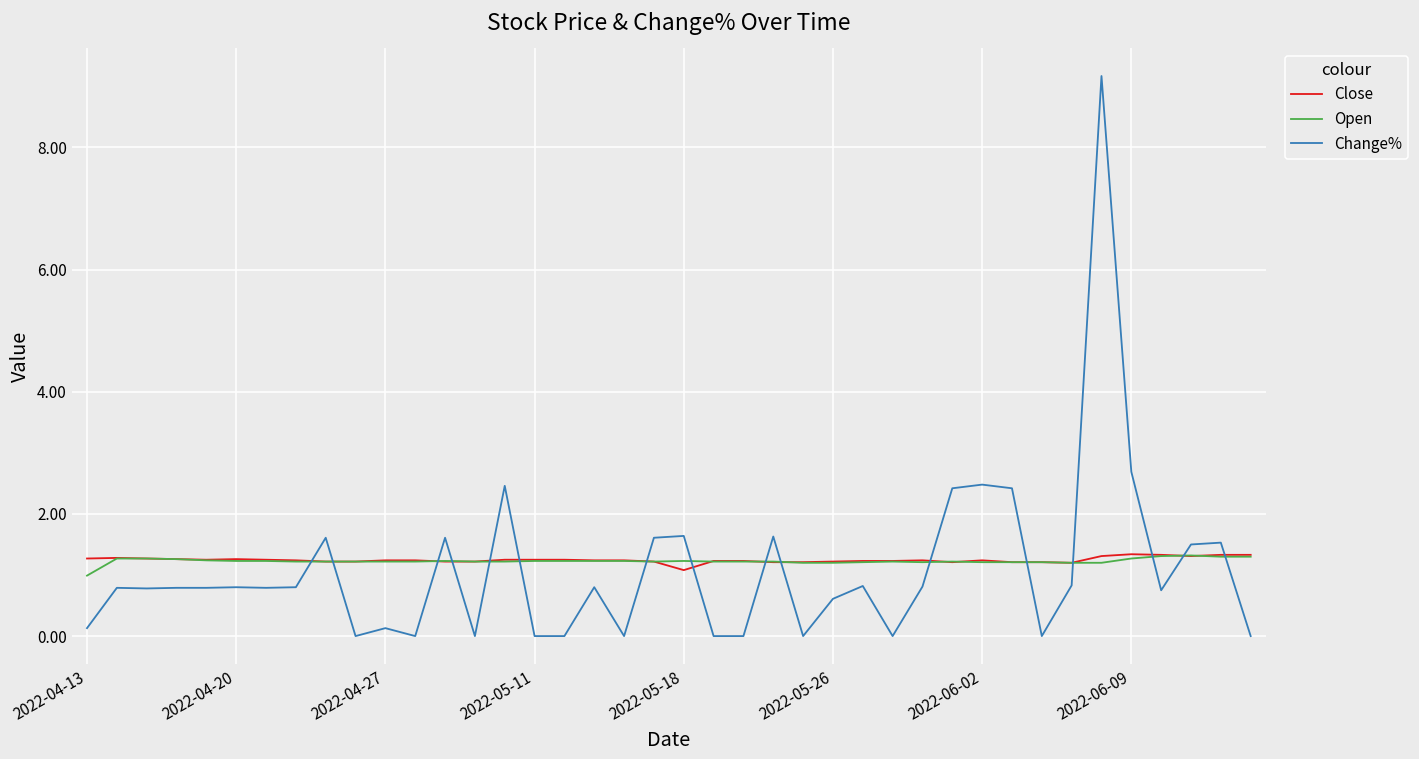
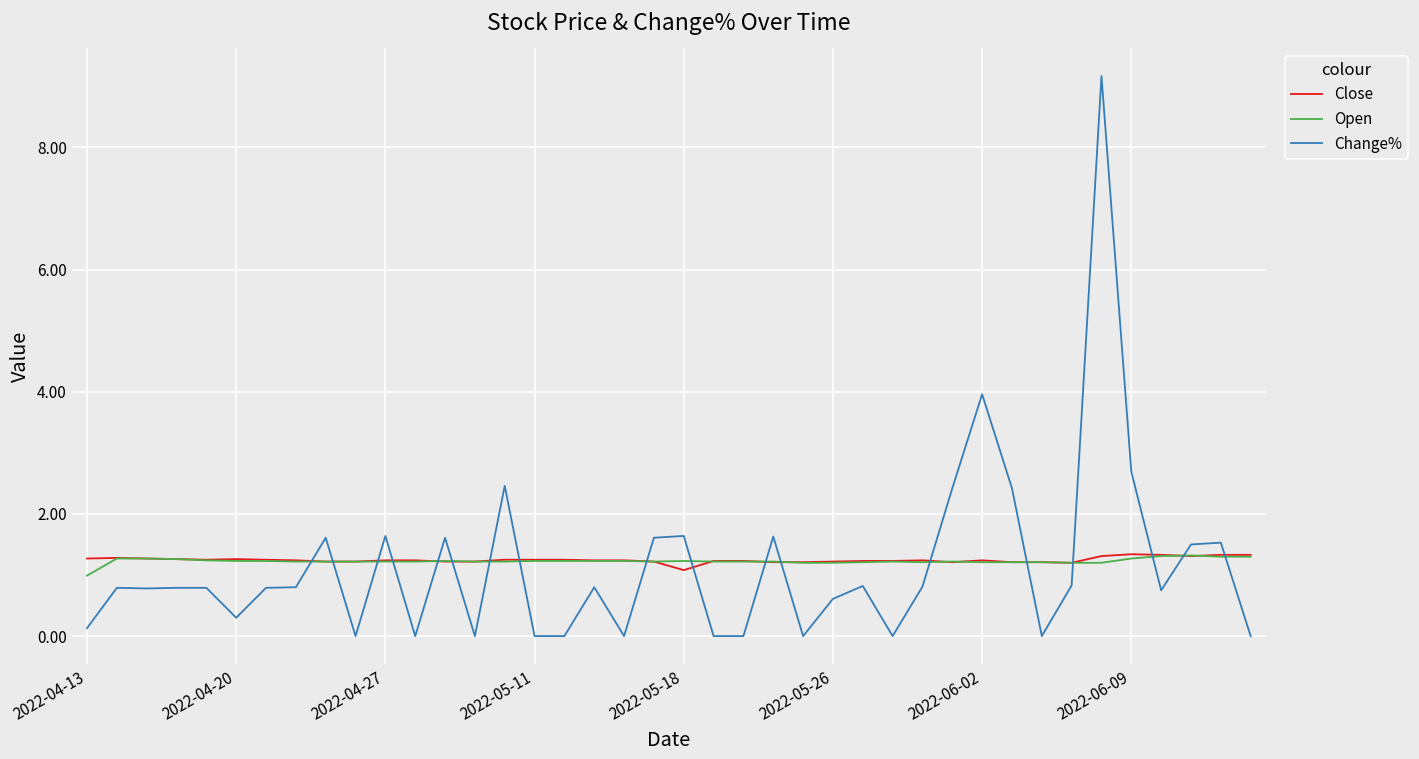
Change%, 2022-04-20: 0.8 -> 0.3
Change%, 2022-04-27: 0.1 -> 1.6
Change%, 2022-06-02: 2.5 -> 4.0
